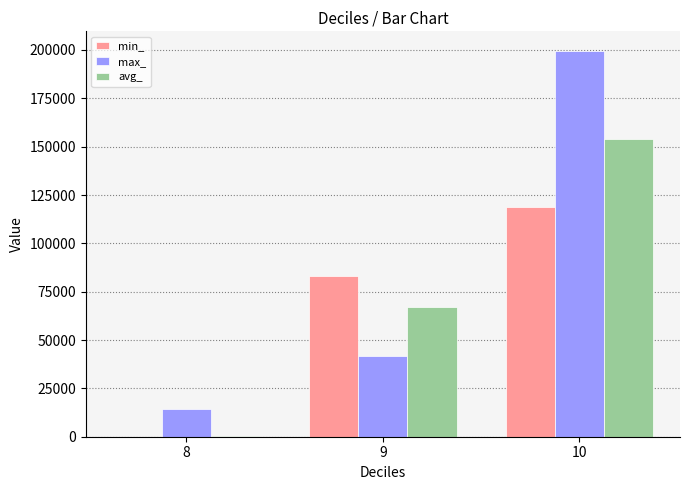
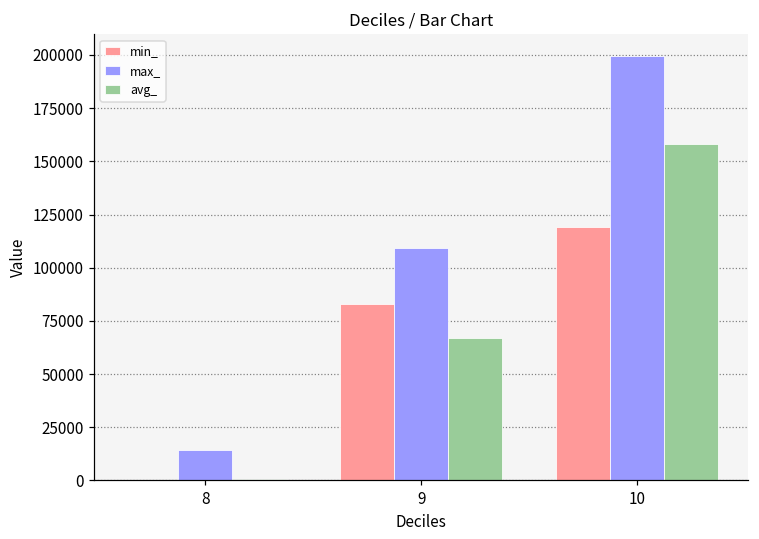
max_, 9: 42000 -> 109000
avg_, 10: 154000 -> 158000
